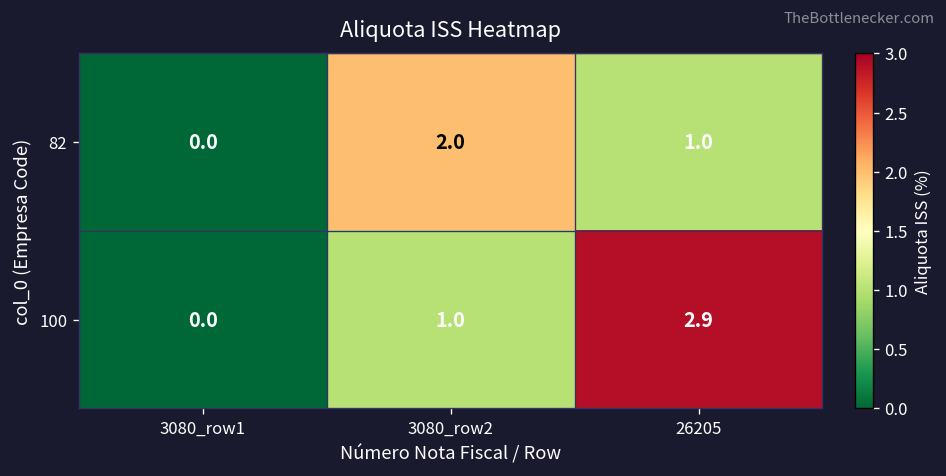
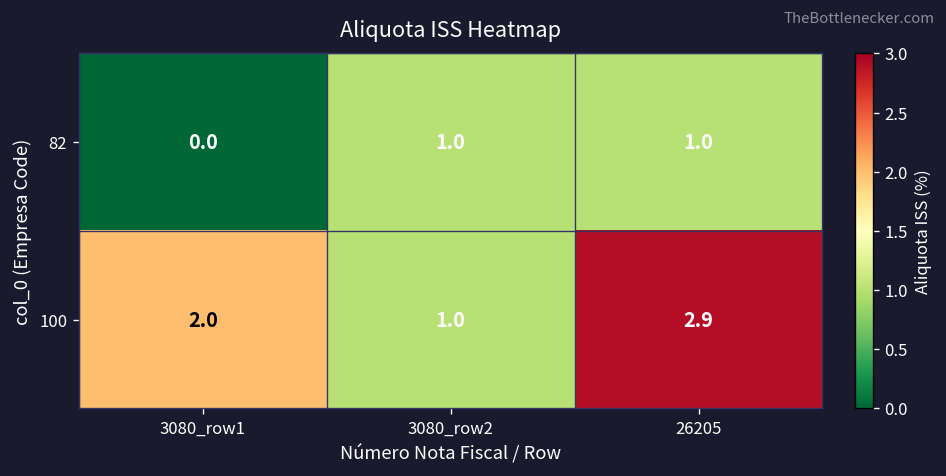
82, 3080_row2: 2.0 -> 1.0
100, 3080_row1: 0.0 -> 2.0
